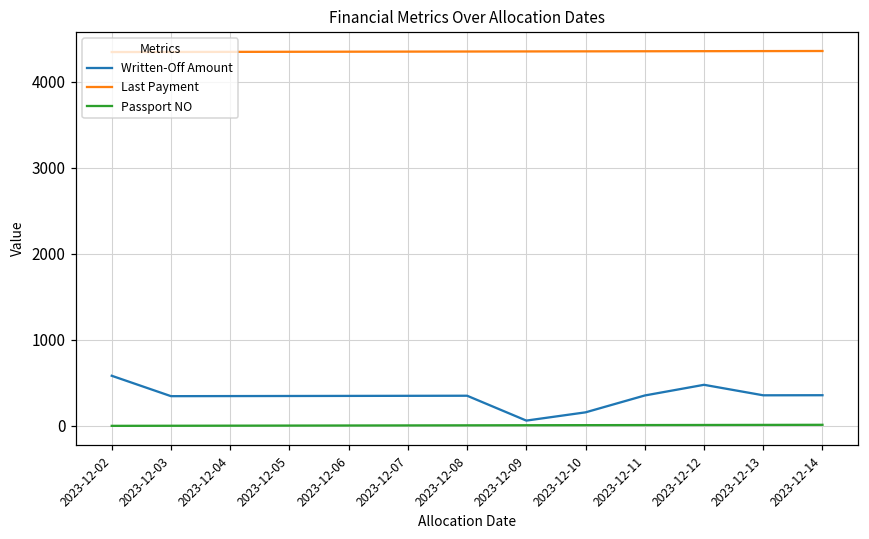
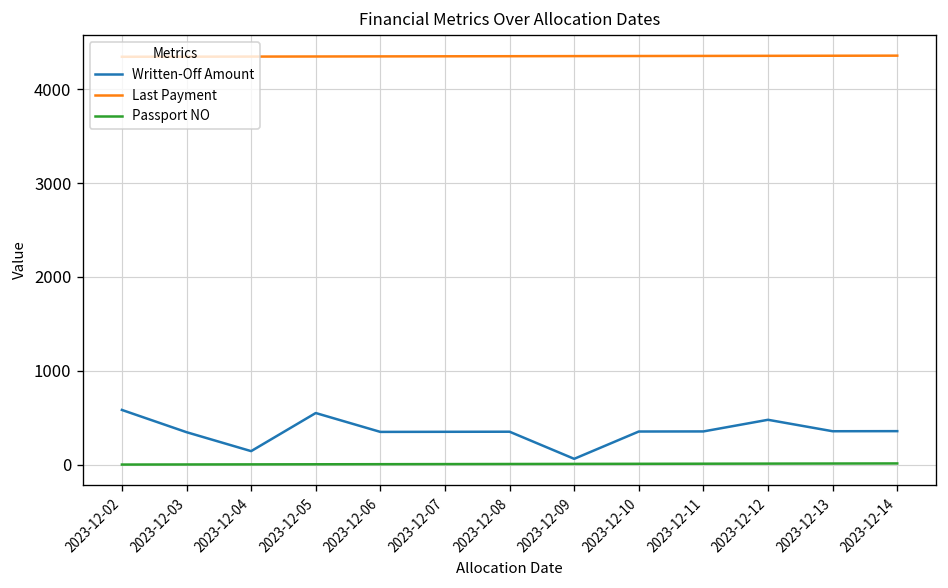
Written-Off Amount, 2023-12-04: 300 -> 100
Written-Off Amount, 2023-12-05: 300 -> 600
Written-Off Amount, 2023-12-10: 200 -> 400
